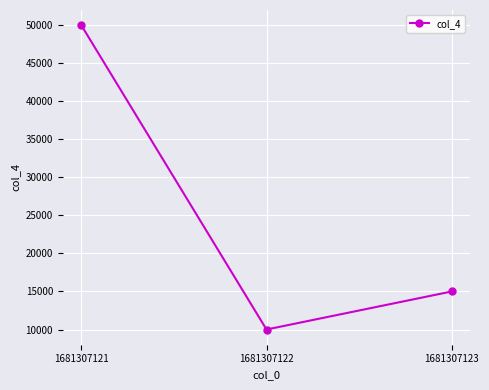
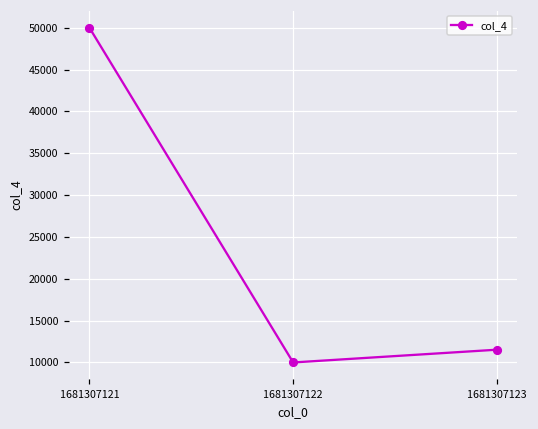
1681307123: 15000 -> 12000
